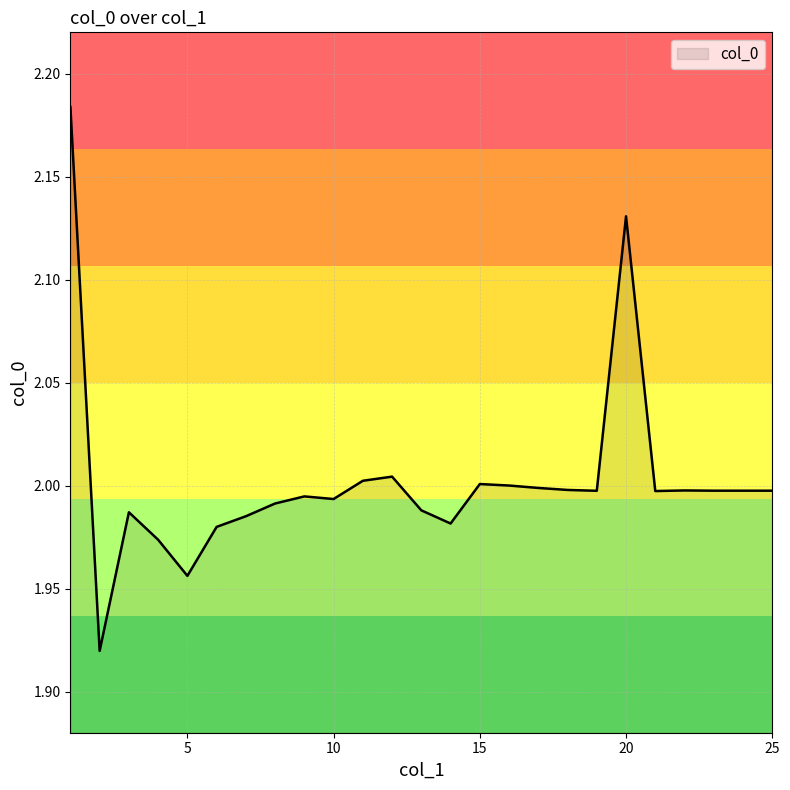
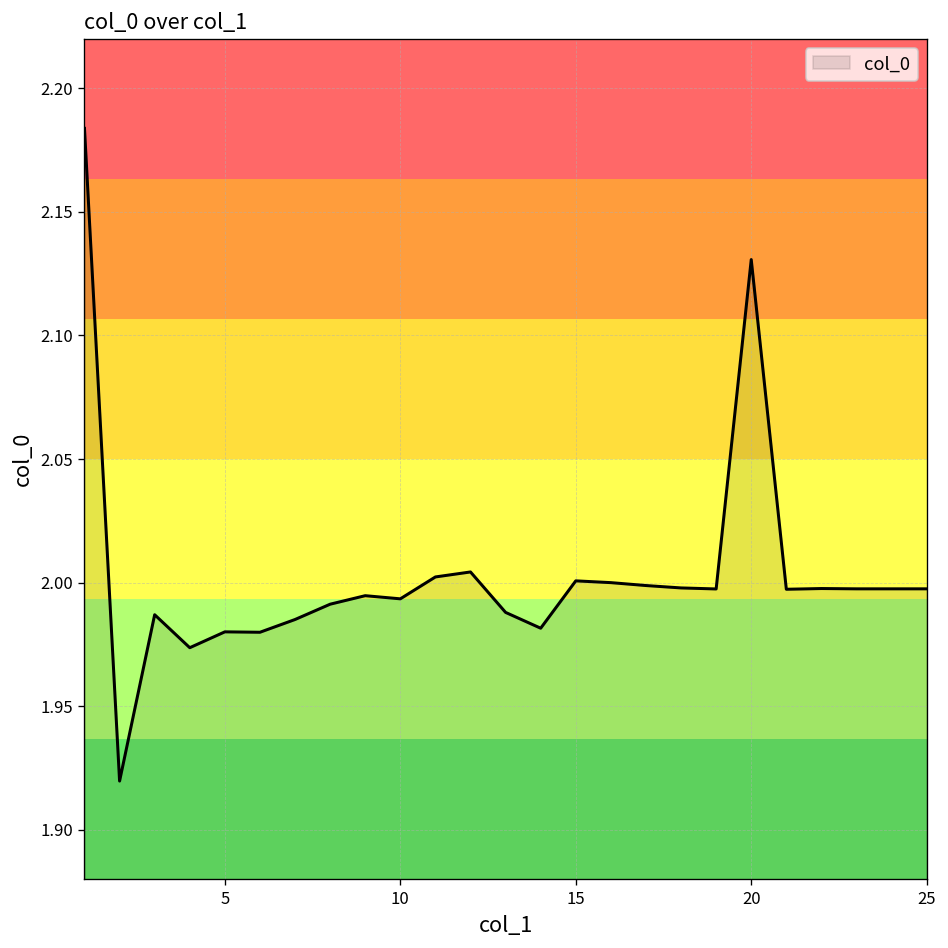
5: 1.956 -> 1.980
